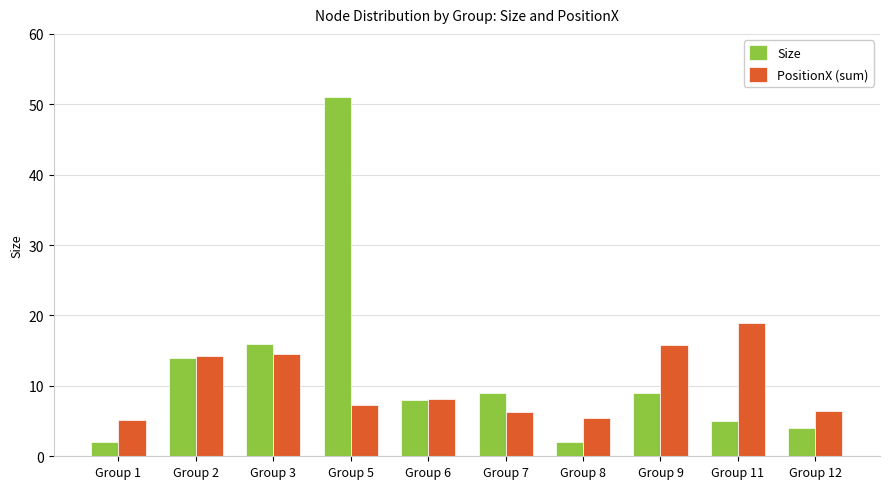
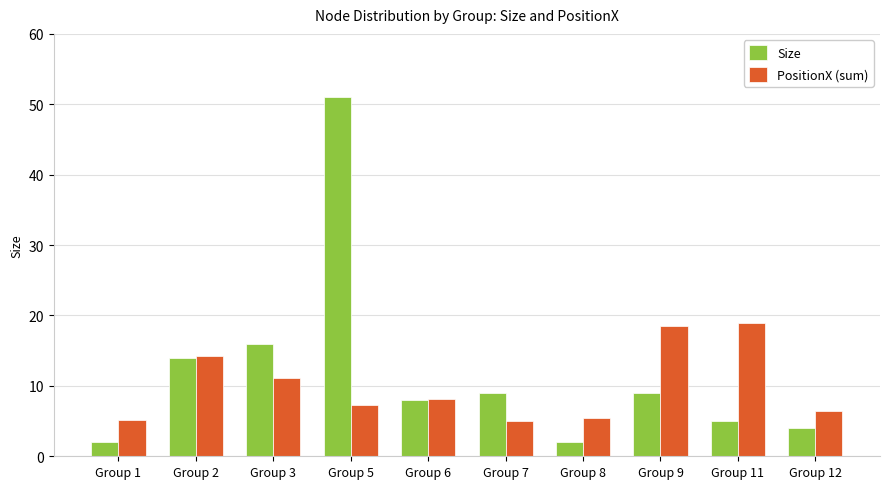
PositionX (sum), Group 3: 15 -> 11
PositionX (sum), Group 7: 6 -> 5
PositionX (sum), Group 9: 16 -> 18
